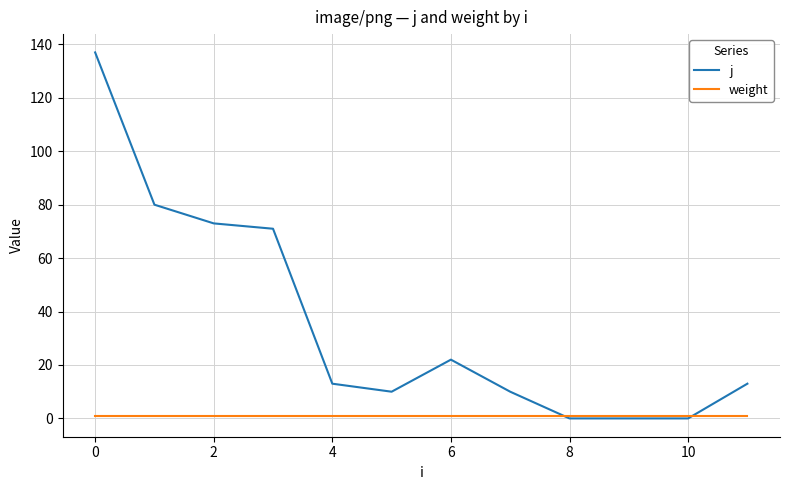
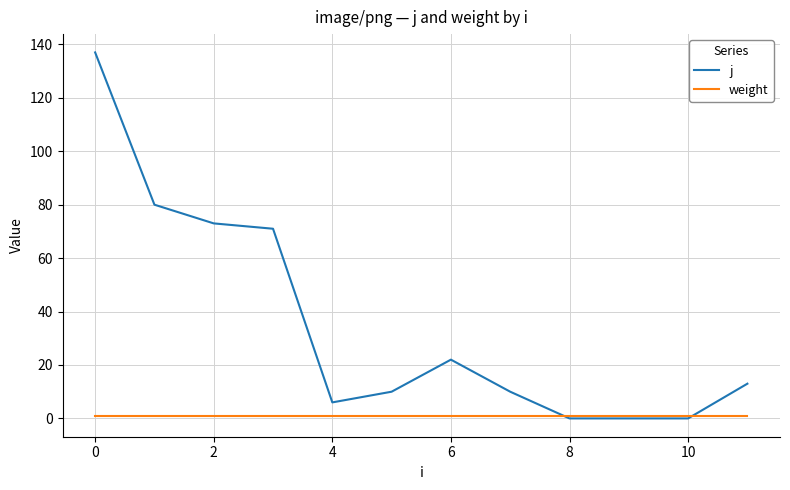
j, 4: 13 -> 6
